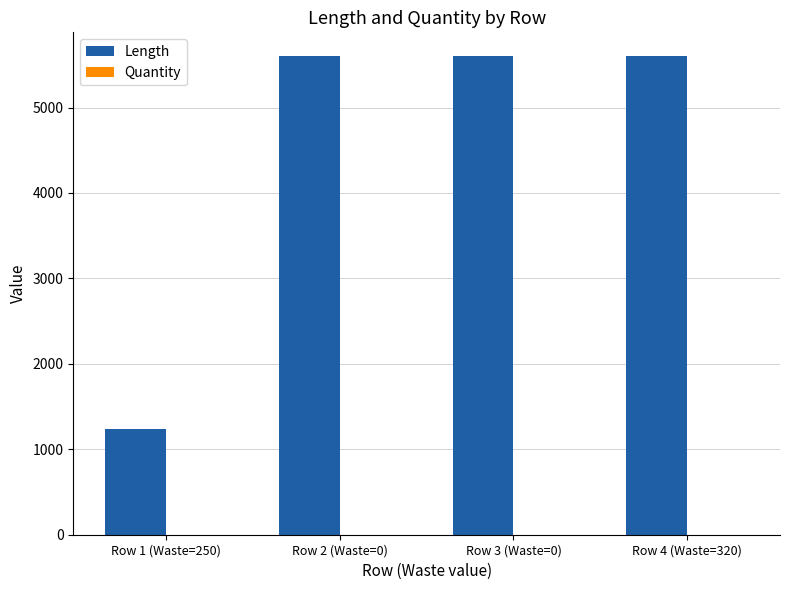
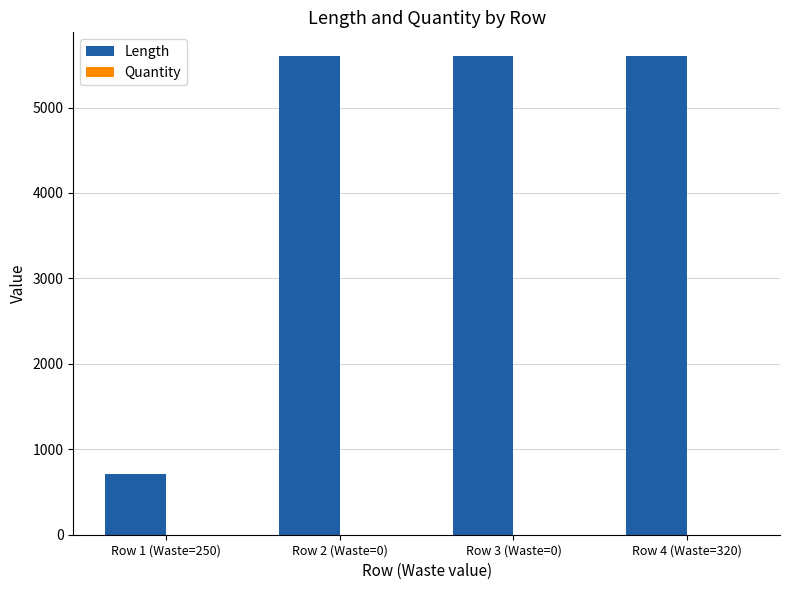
Length, Row 1 (Waste=250): 1200 -> 700
